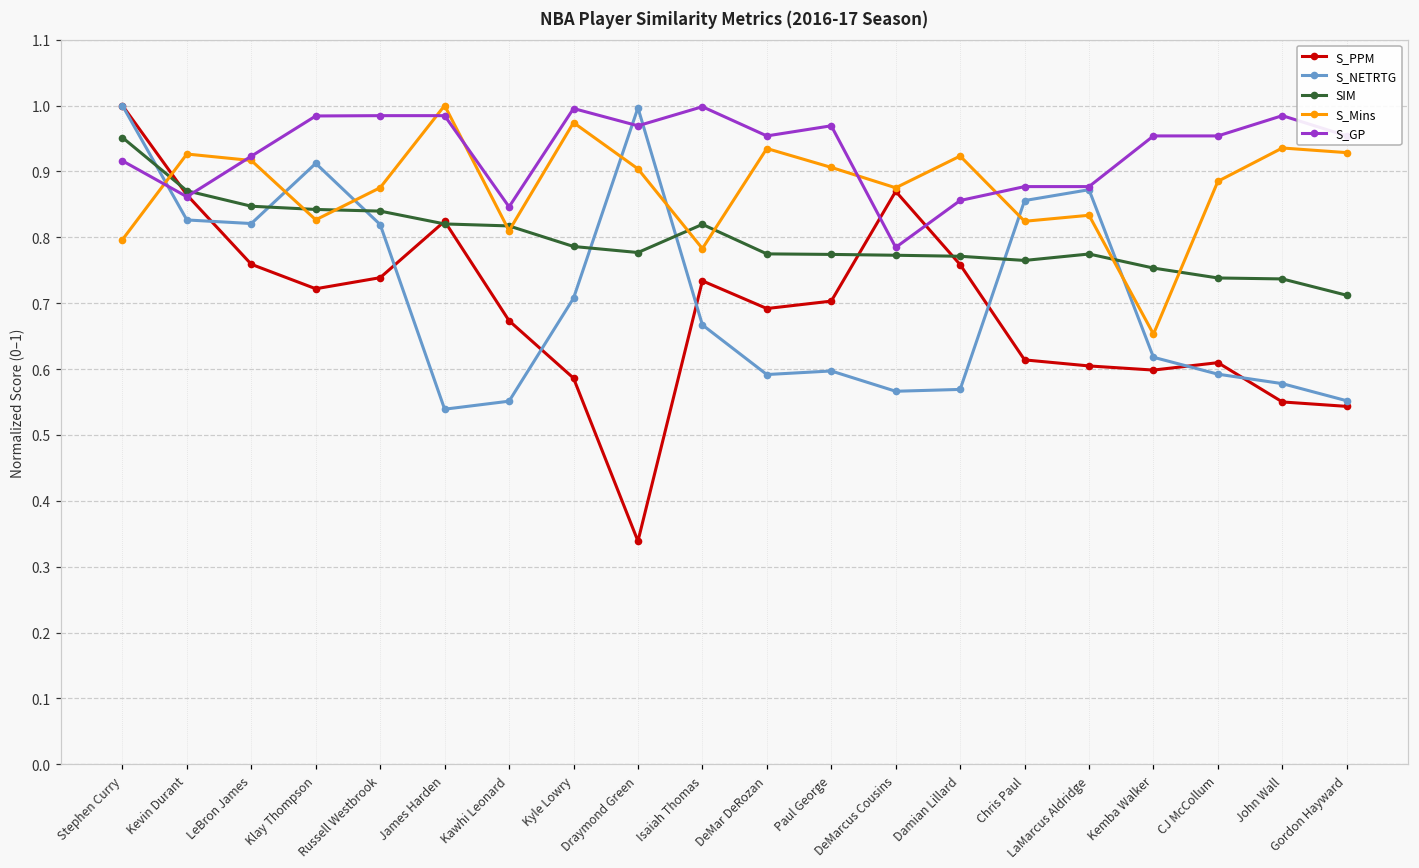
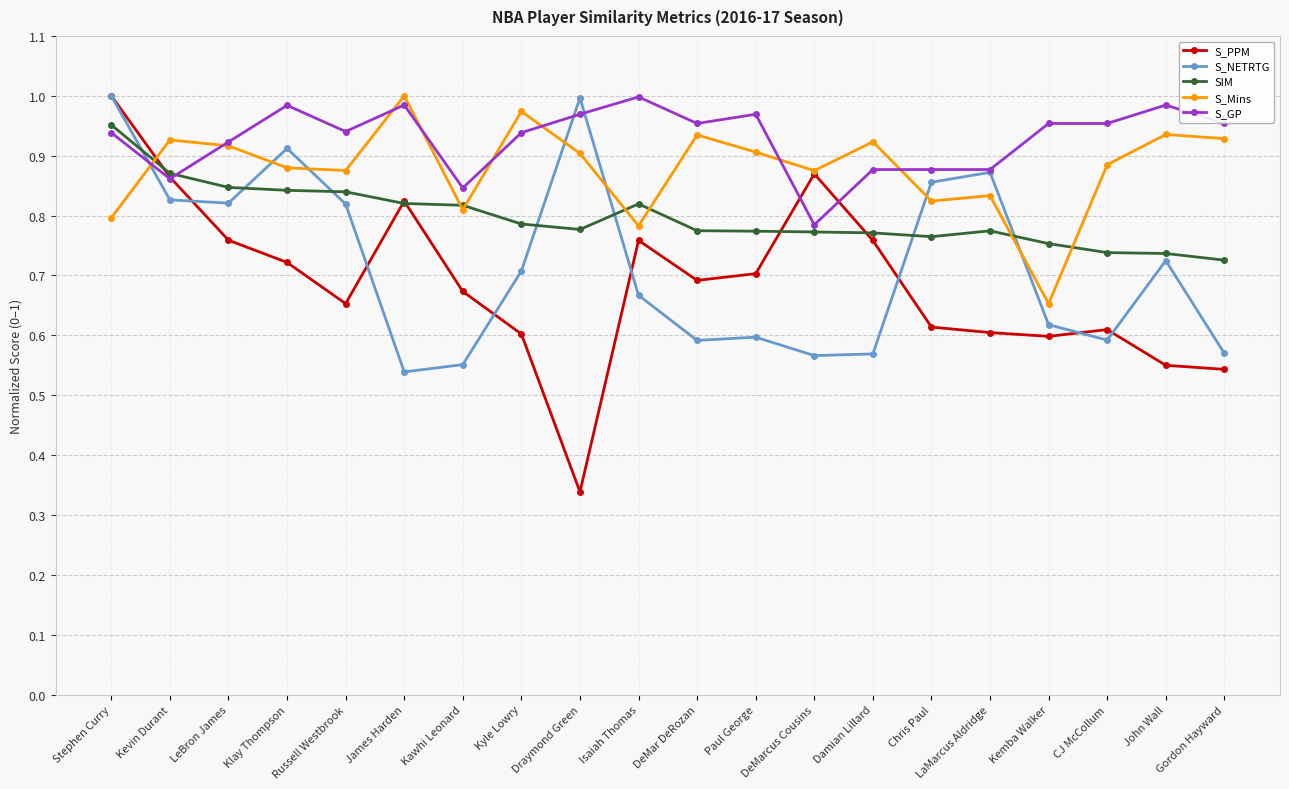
S_GP, Stephen Curry: 0.92 -> 0.94
S_Mins, Klay Thompson: 0.83 -> 0.88
S_PPM, Russell Westbrook: 0.74 -> 0.65
S_GP, Russell Westbrook: 0.98 -> 0.94
S_PPM, Kyle Lowry: 0.59 -> 0.60
S_GP, Kyle Lowry: 1.00 -> 0.94
S_PPM, Isaiah Thomas: 0.73 -> 0.76
S_GP, Damian Lillard: 0.86 -> 0.88
S_NETRTG, John Wall: 0.58 -> 0.72
S_NETRTG, Gordon Hayward: 0.55 -> 0.57
SIM, Gordon Hayward: 0.71 -> 0.73
